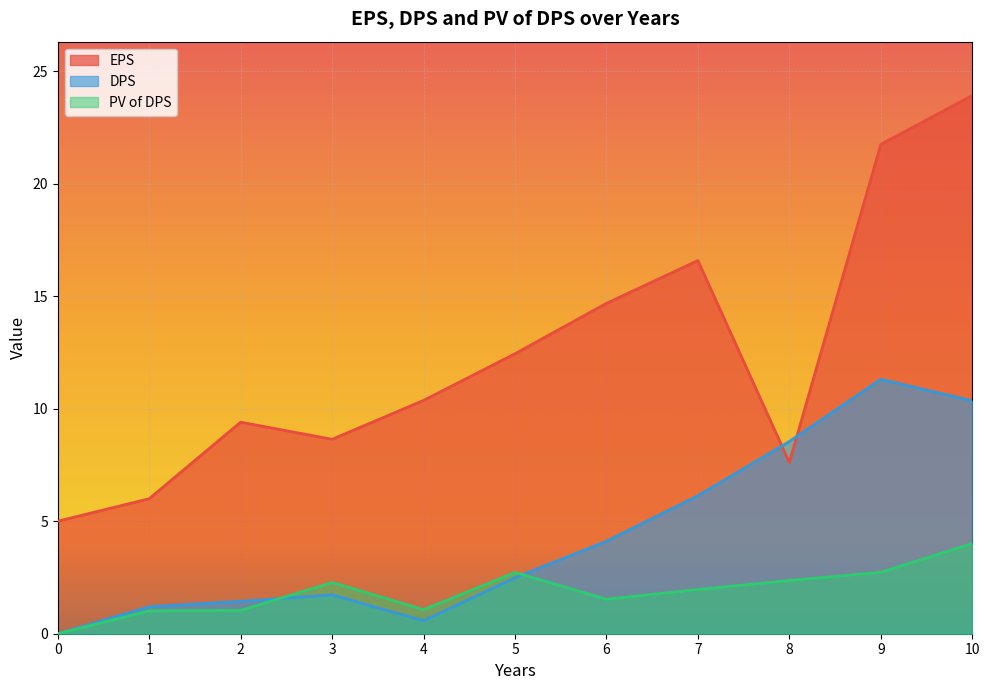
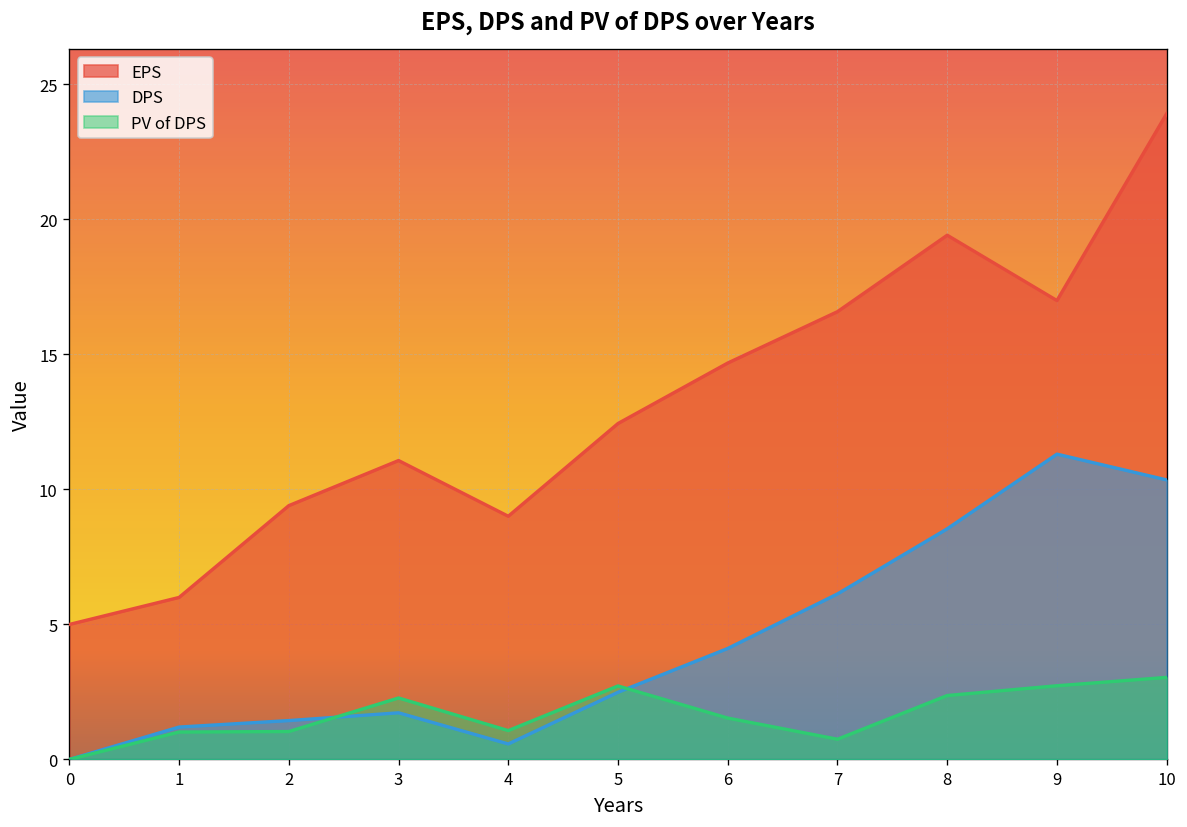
EPS, 3: 8.6 -> 11.1
EPS, 4: 10.4 -> 9.0
PV of DPS, 7: 2.0 -> 0.7
EPS, 8: 7.6 -> 19.4
EPS, 9: 21.7 -> 17.0
PV of DPS, 10: 4.0 -> 3.0
